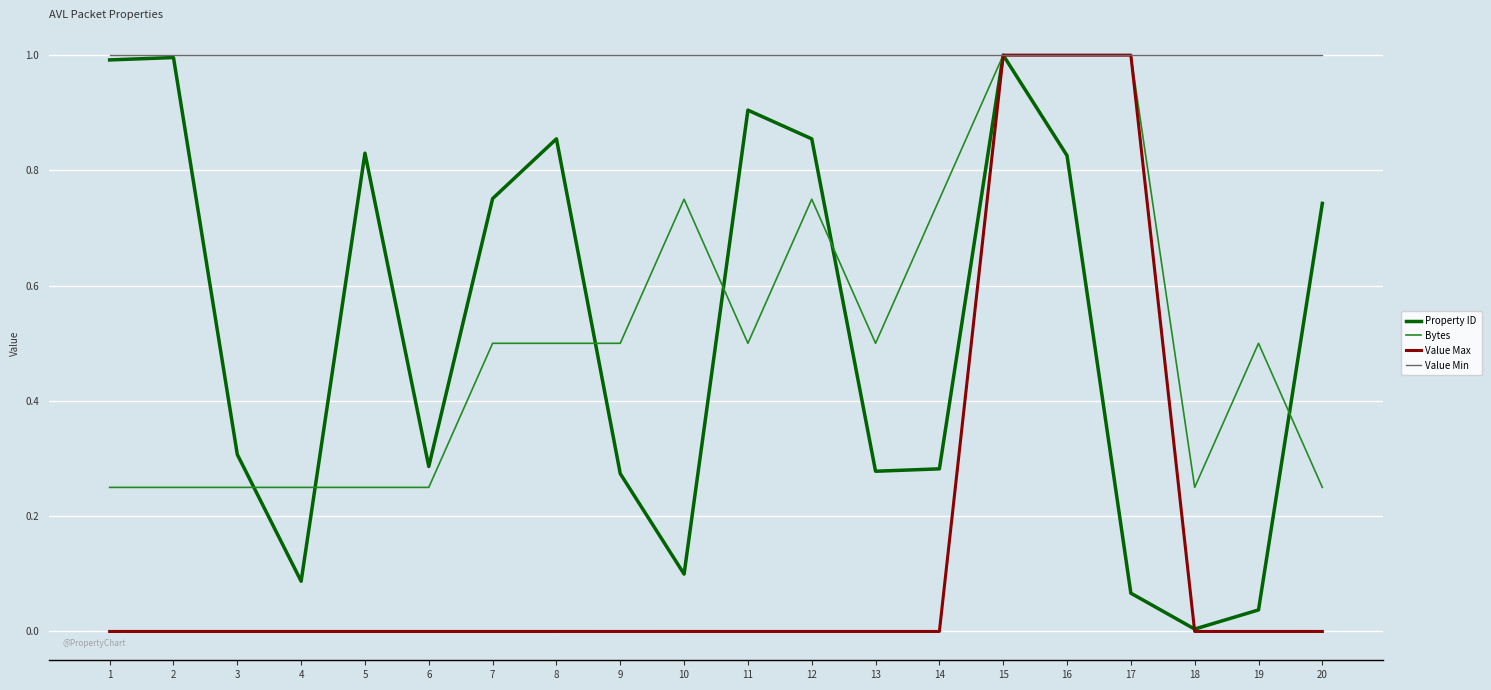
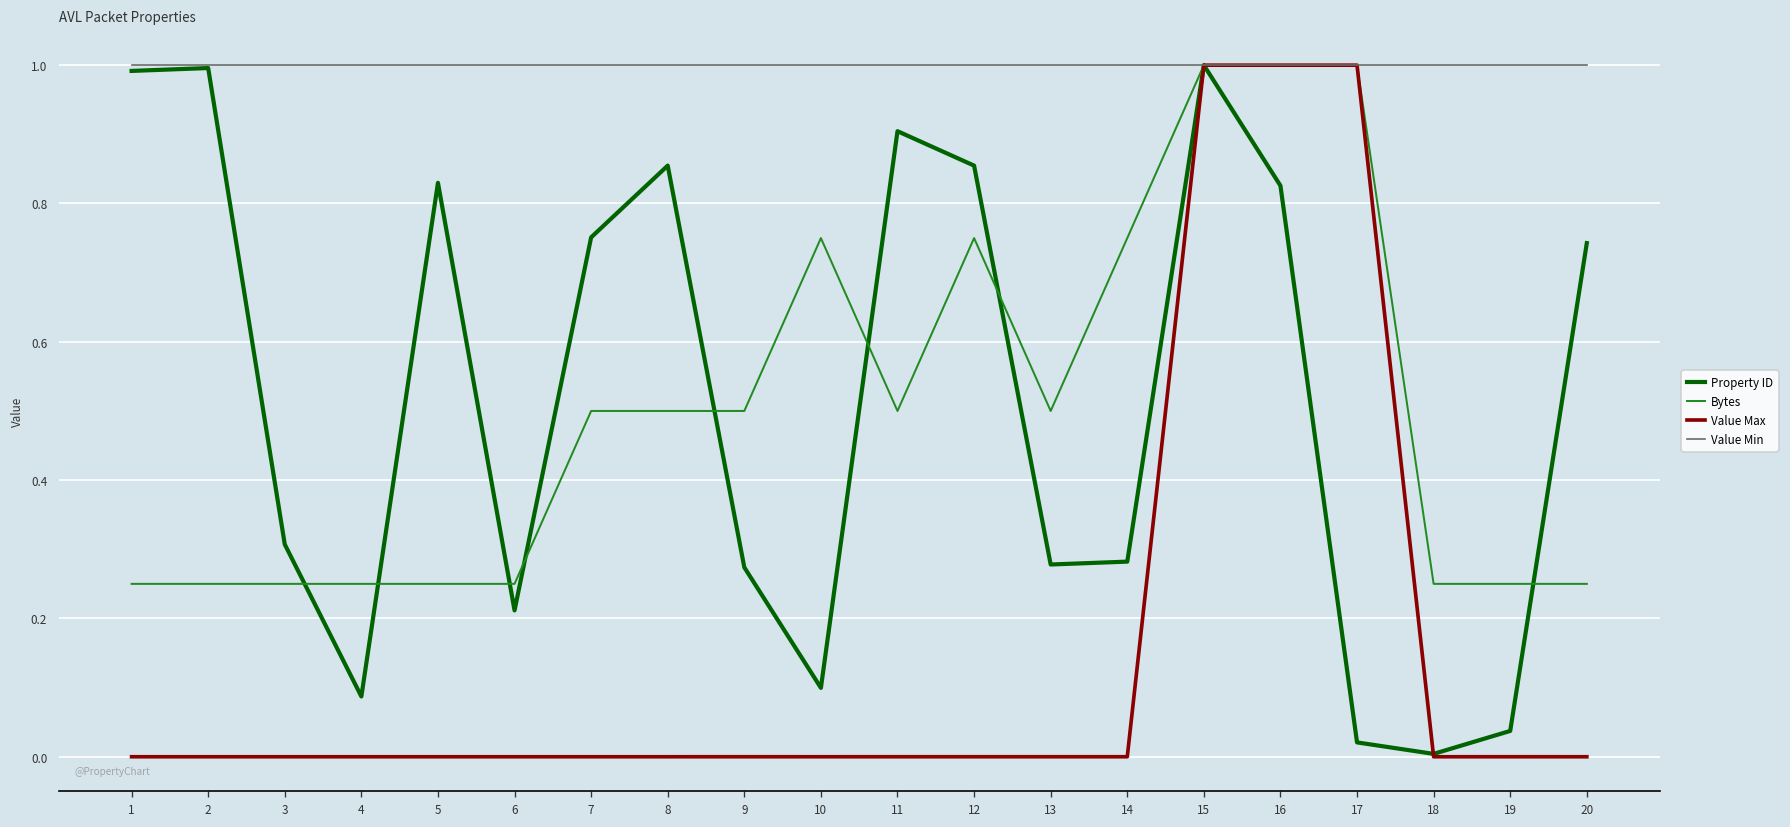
Property ID, 6: 0.29 -> 0.21
Property ID, 17: 0.07 -> 0.02
Bytes, 19: 0.50 -> 0.25
